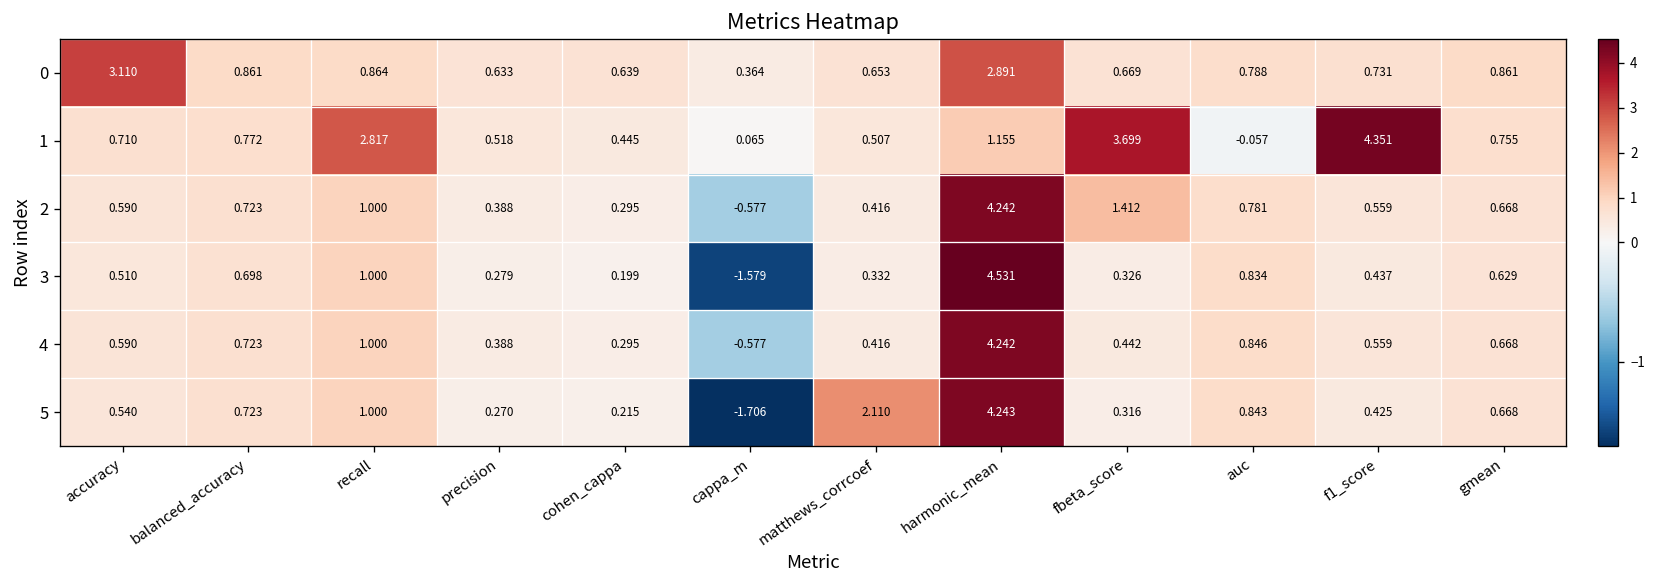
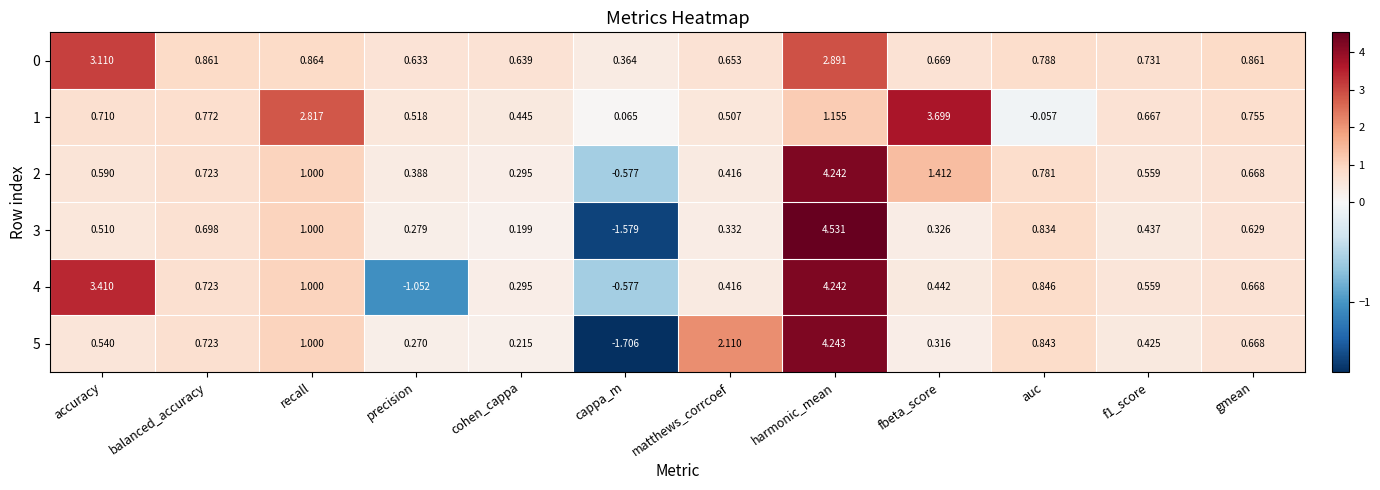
1, f1_score: 4.351 -> 0.667
4, accuracy: 0.590 -> 3.410
4, precision: 0.388 -> -1.052
